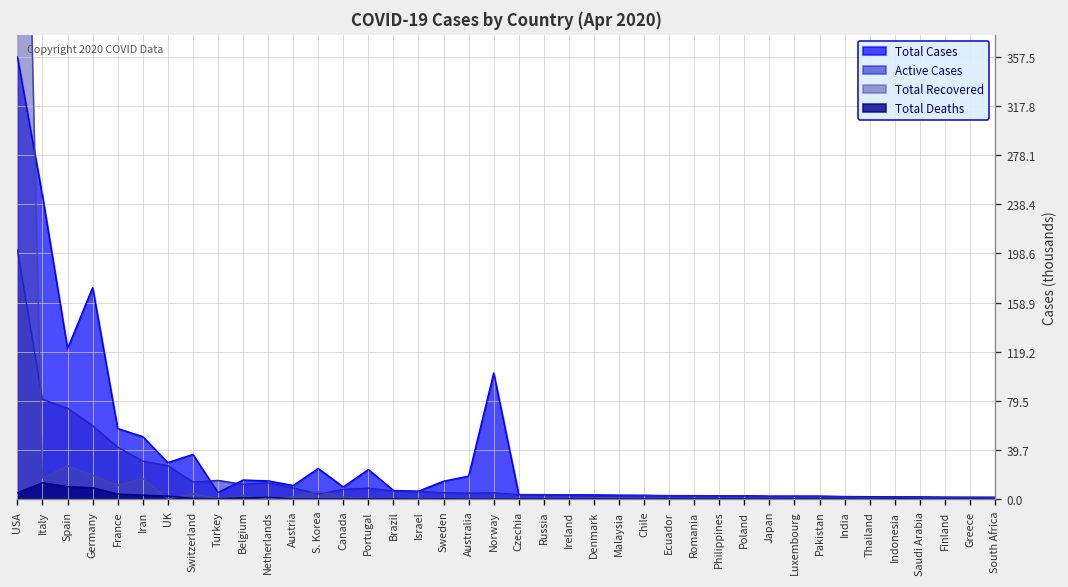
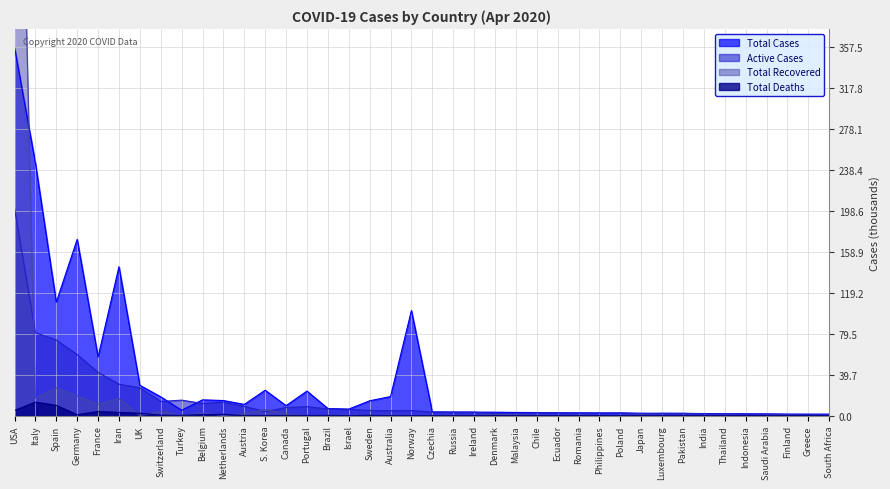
Total Cases, Spain: 122 -> 110
Total Deaths, Germany: 9 -> 1
Total Cases, Iran: 50 -> 145
Total Cases, Switzerland: 36 -> 18
